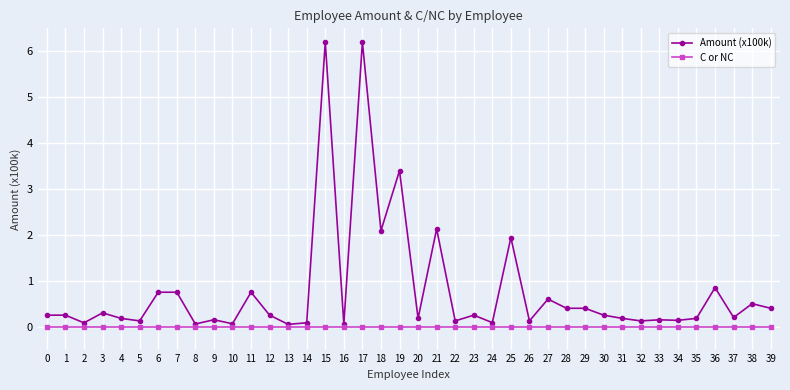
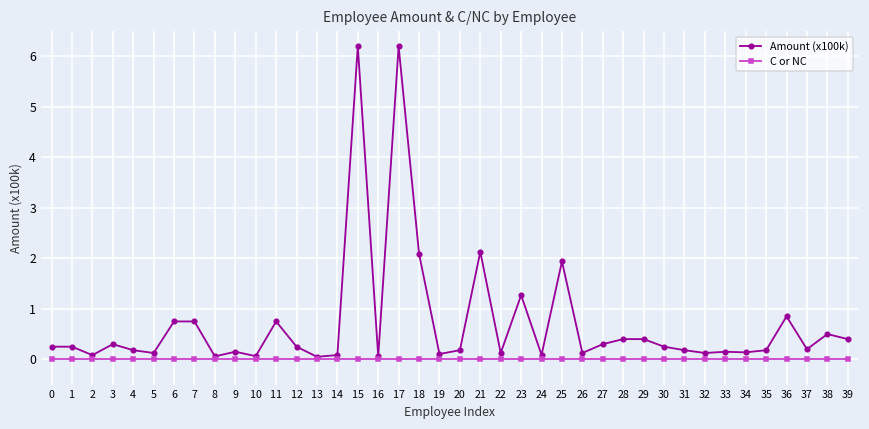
Amount (x100k), 19: 3.4 -> 0.1
Amount (x100k), 23: 0.3 -> 1.3
Amount (x100k), 27: 0.6 -> 0.3
